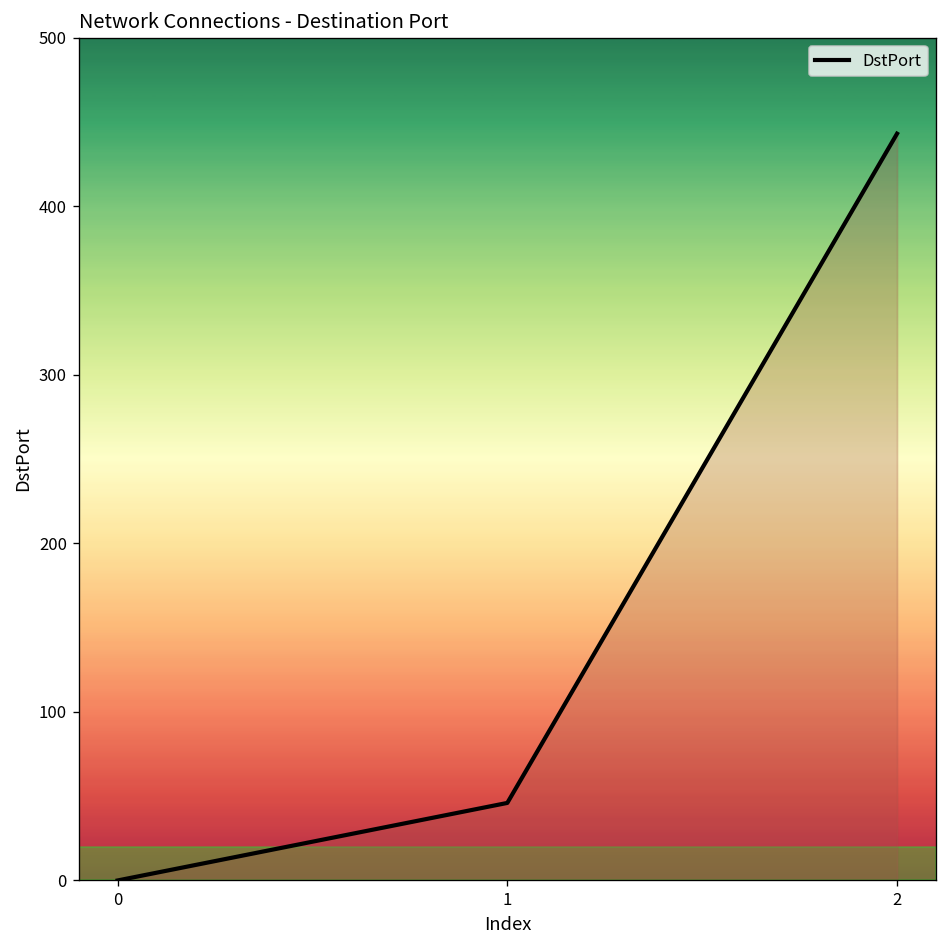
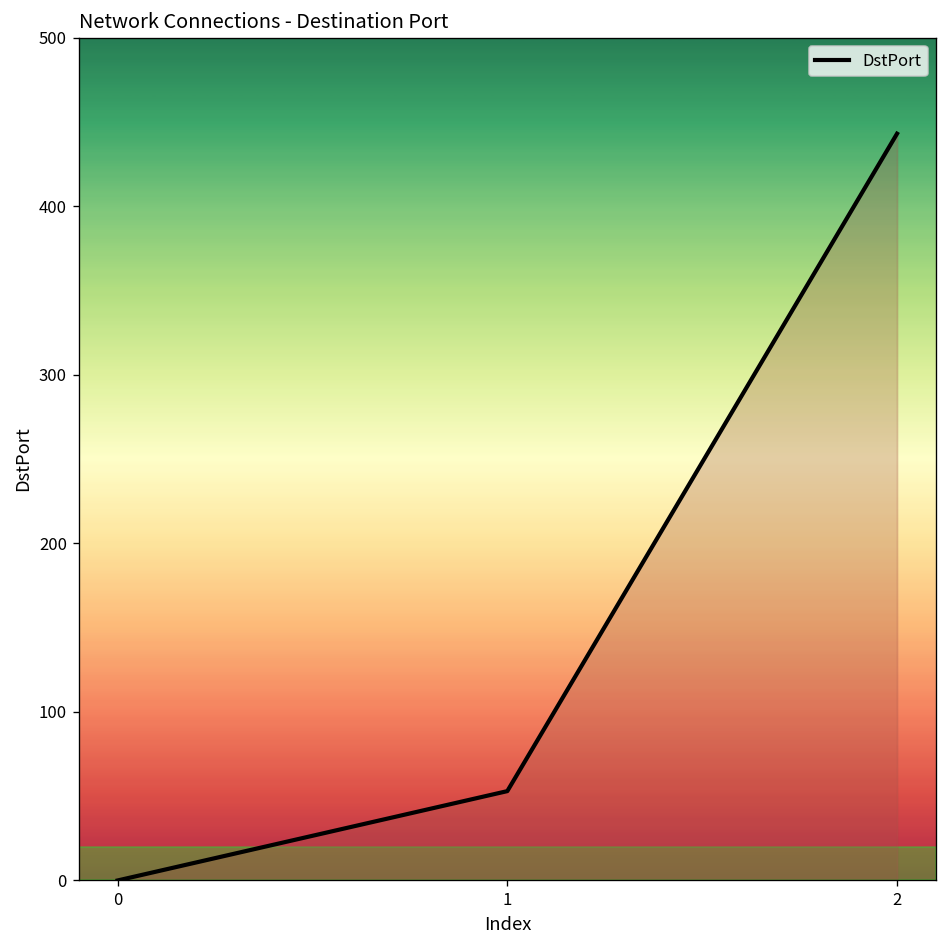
1: 46 -> 53
